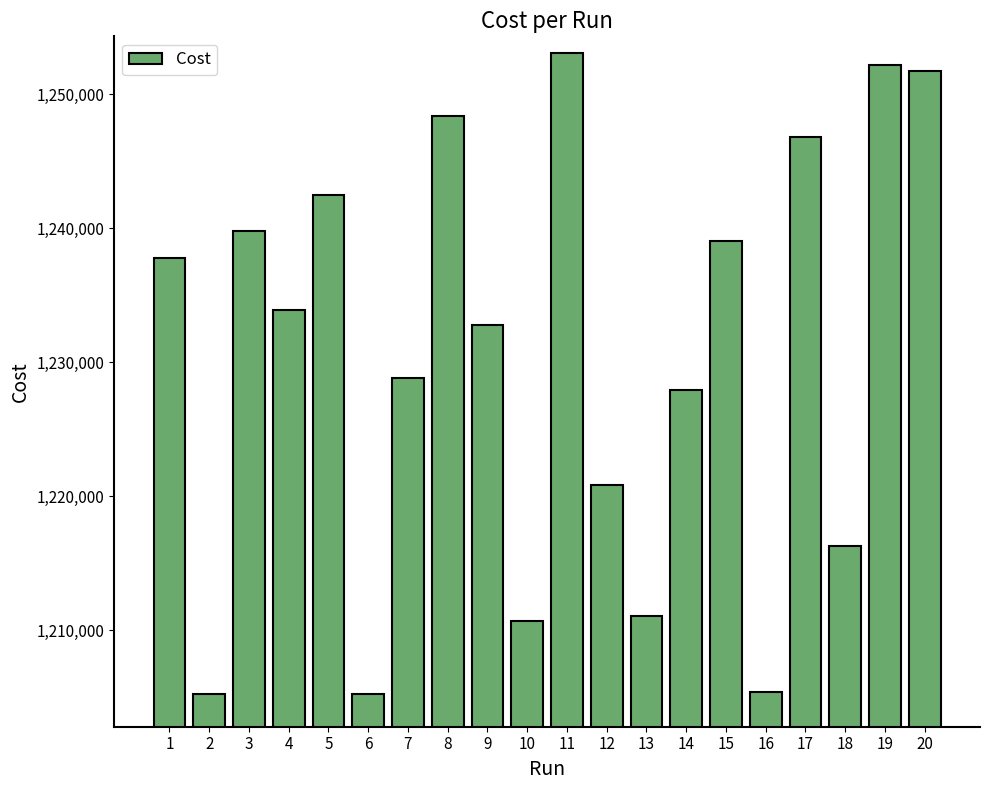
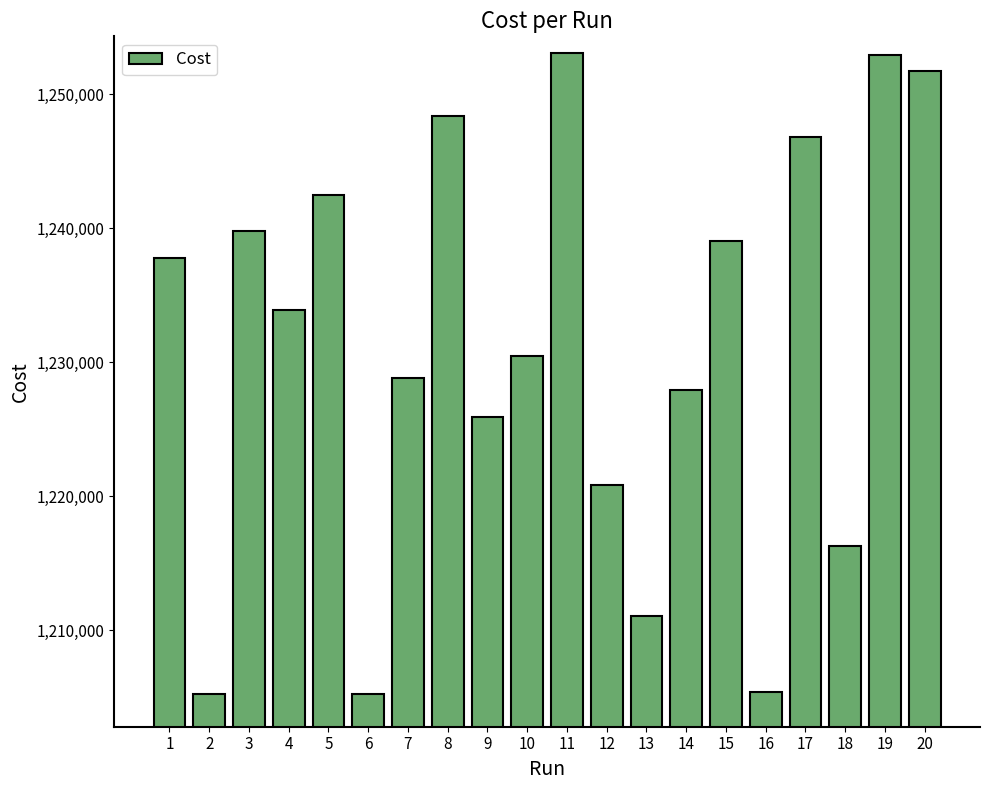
9: 1,232,800 -> 1,225,900
10: 1,210,700 -> 1,230,400
19: 1,252,200 -> 1,252,900
